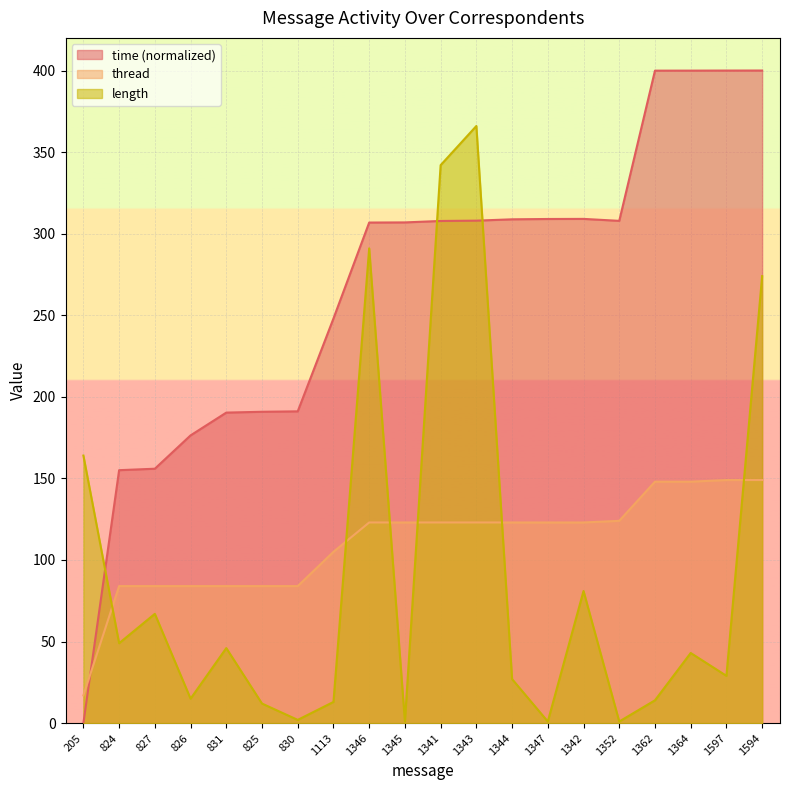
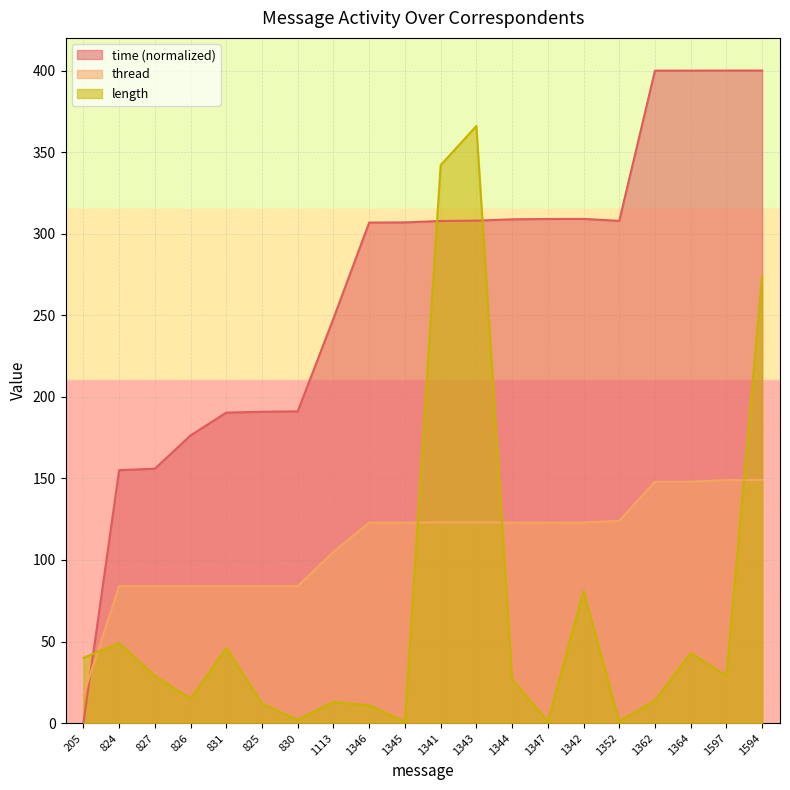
length, 205: 164 -> 40
length, 827: 67 -> 29
length, 1346: 291 -> 11
